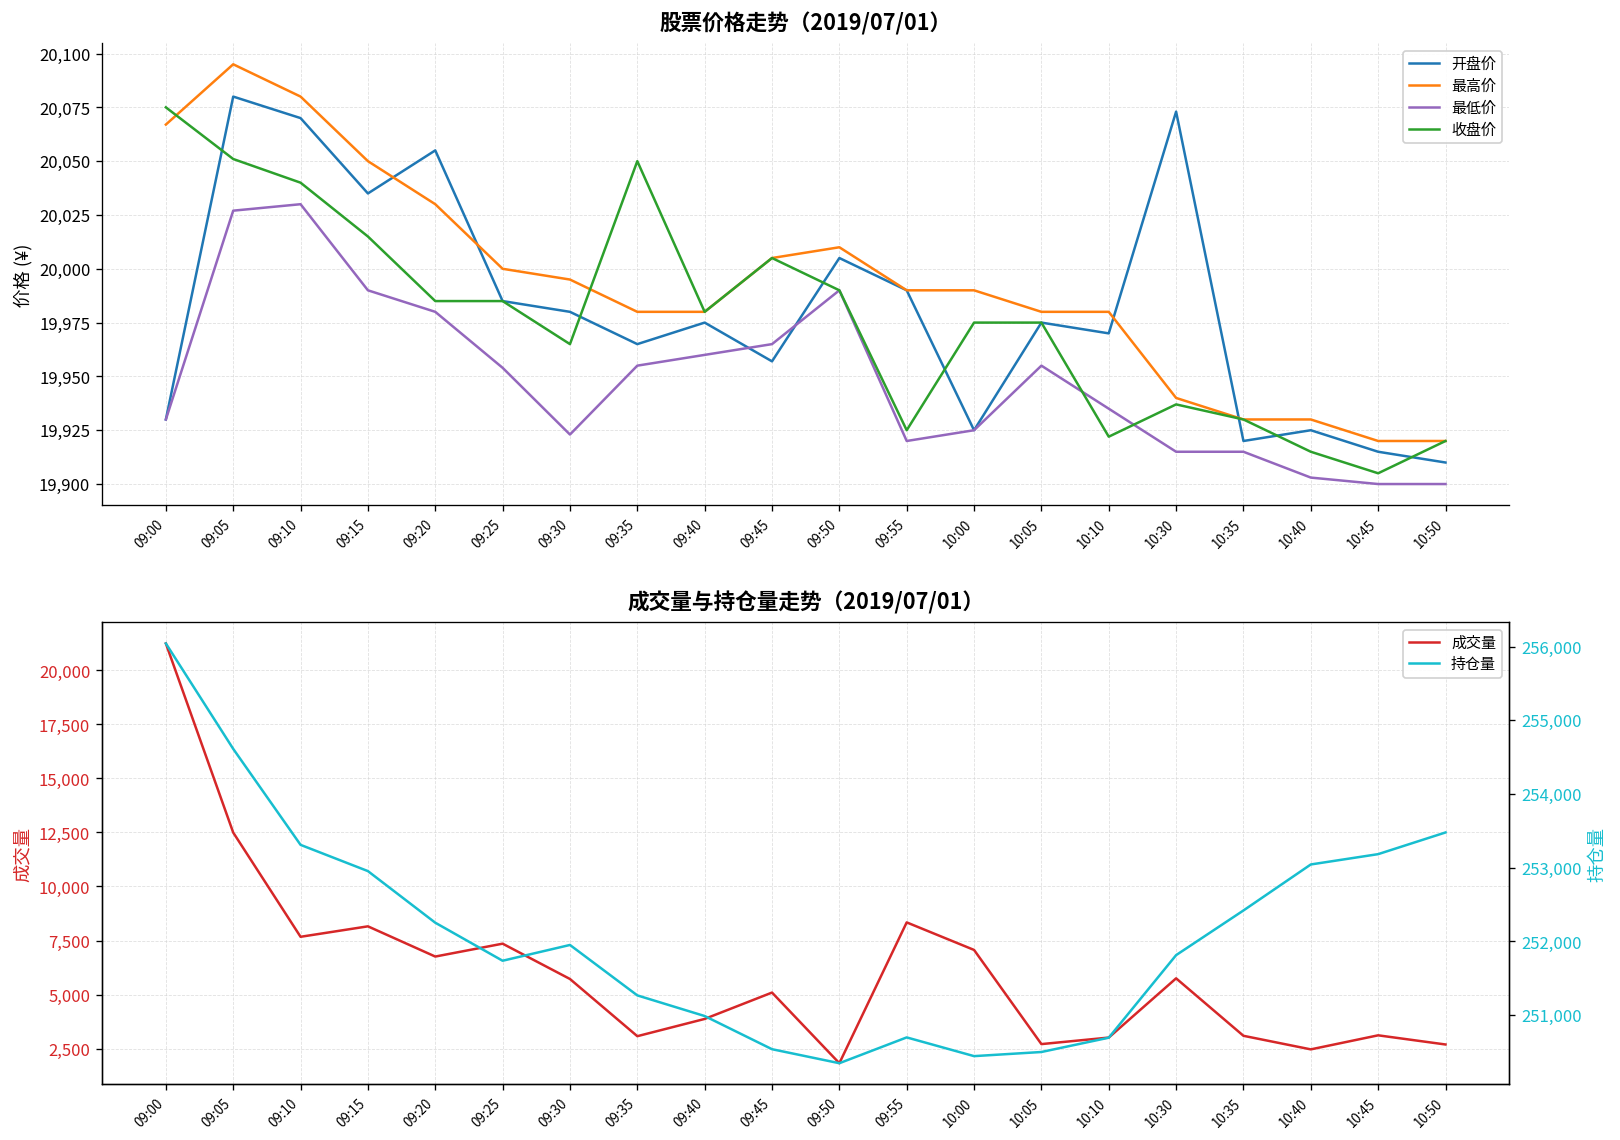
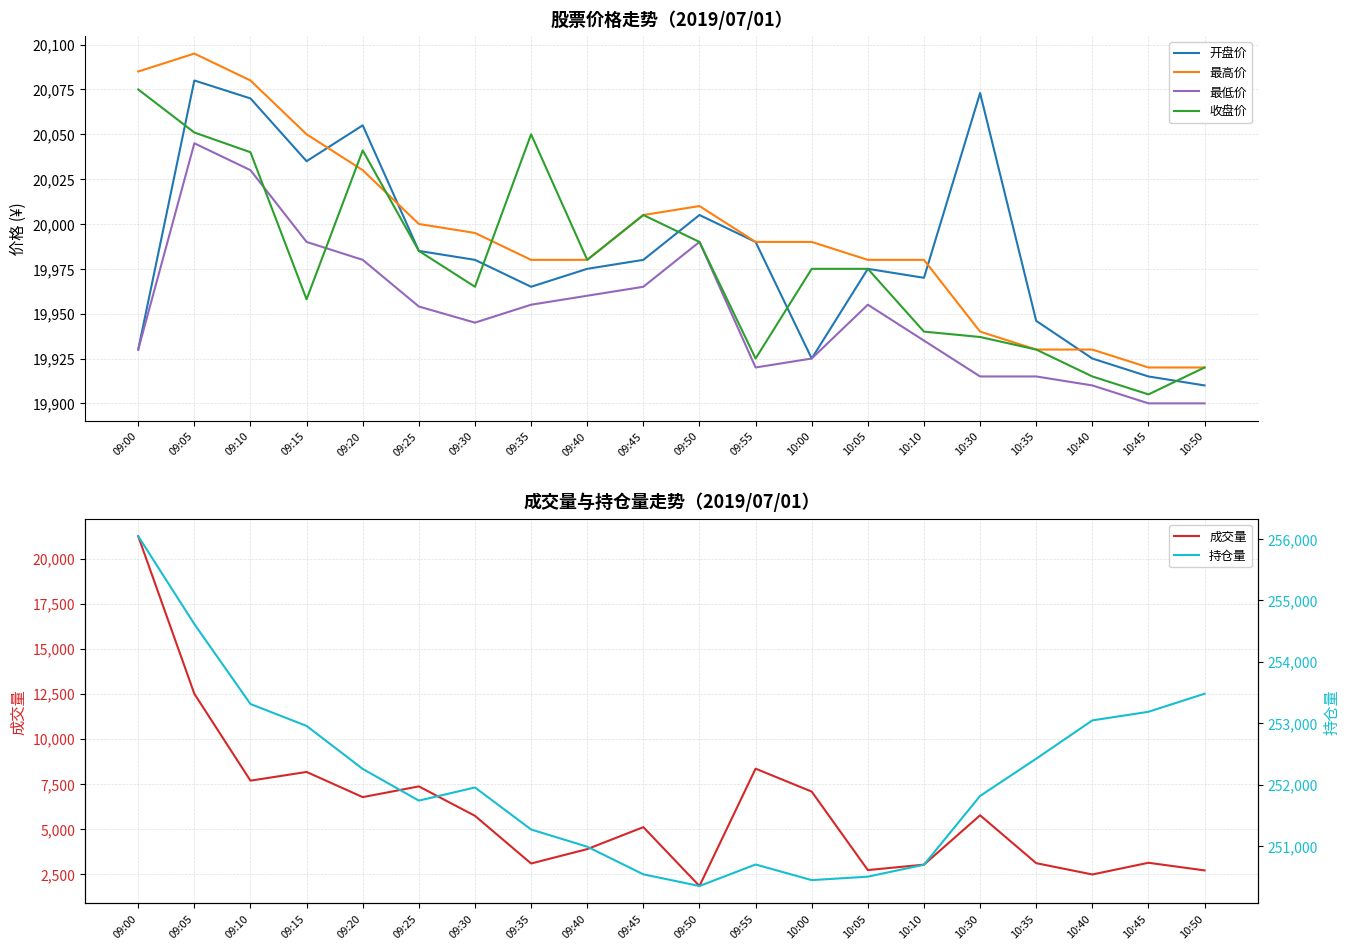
股票价格走势（2019/07/01）, 最高价, 09:00: 20,067 -> 20,085
股票价格走势（2019/07/01）, 最低价, 09:05: 20,027 -> 20,045
股票价格走势（2019/07/01）, 收盘价, 09:15: 20,015 -> 19,958
股票价格走势（2019/07/01）, 收盘价, 09:20: 19,985 -> 20,041
股票价格走势（2019/07/01）, 最低价, 09:30: 19,923 -> 19,945
股票价格走势（2019/07/01）, 开盘价, 09:45: 19,957 -> 19,980
股票价格走势（2019/07/01）, 收盘价, 10:10: 19,922 -> 19,940
股票价格走势（2019/07/01）, 开盘价, 10:35: 19,920 -> 19,946
股票价格走势（2019/07/01）, 最低价, 10:40: 19,903 -> 19,910
